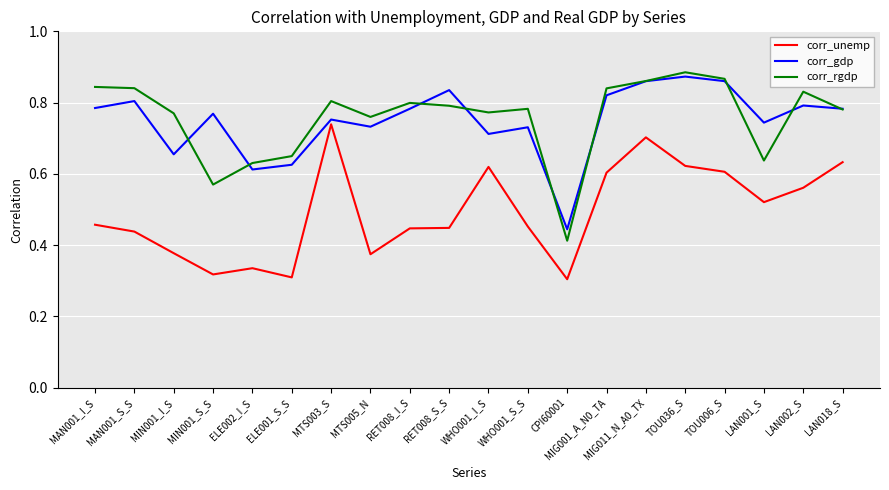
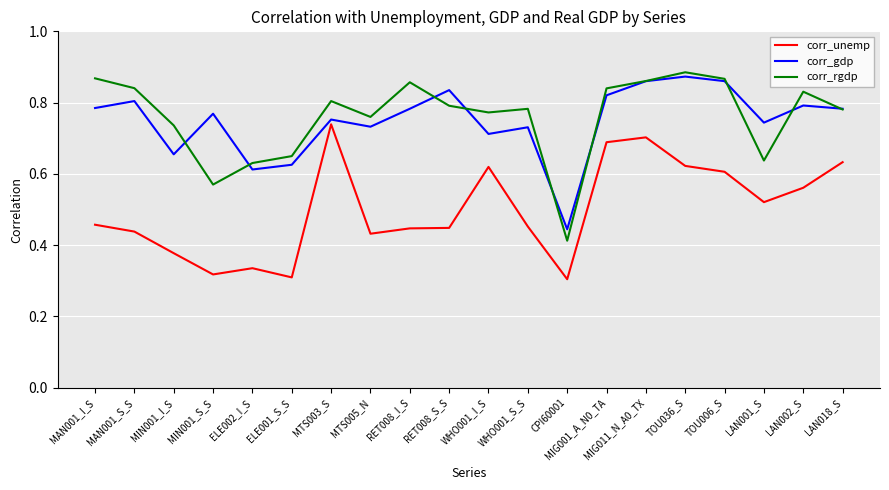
corr_rgdp, MAN001_I_S: 0.84 -> 0.87
corr_rgdp, MIN001_I_S: 0.77 -> 0.74
corr_unemp, MTS005_N: 0.37 -> 0.43
corr_rgdp, RET008_I_S: 0.80 -> 0.86
corr_unemp, MIG001_A_N0_TA: 0.60 -> 0.69
